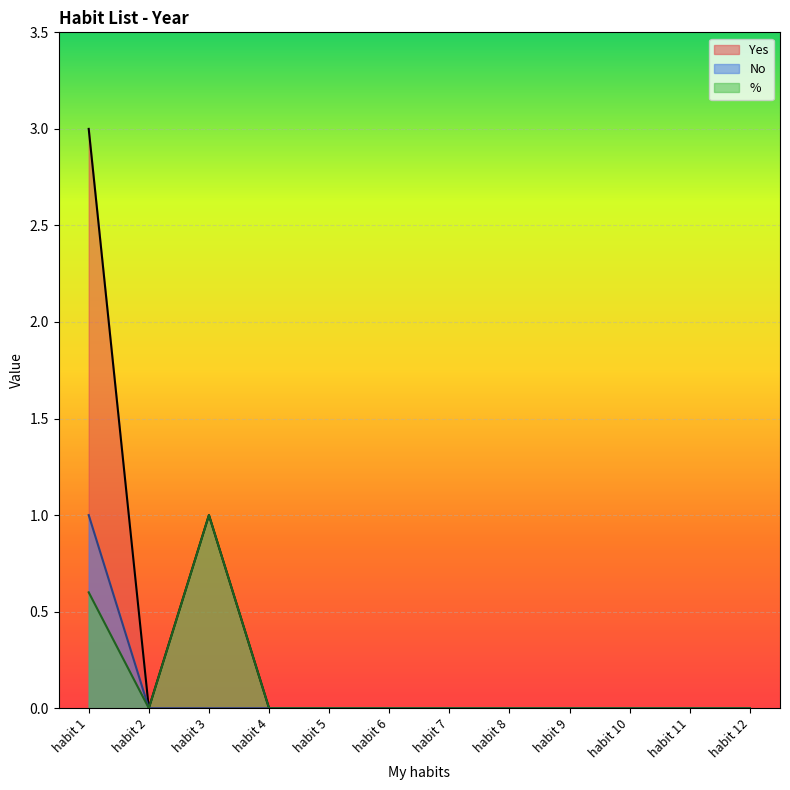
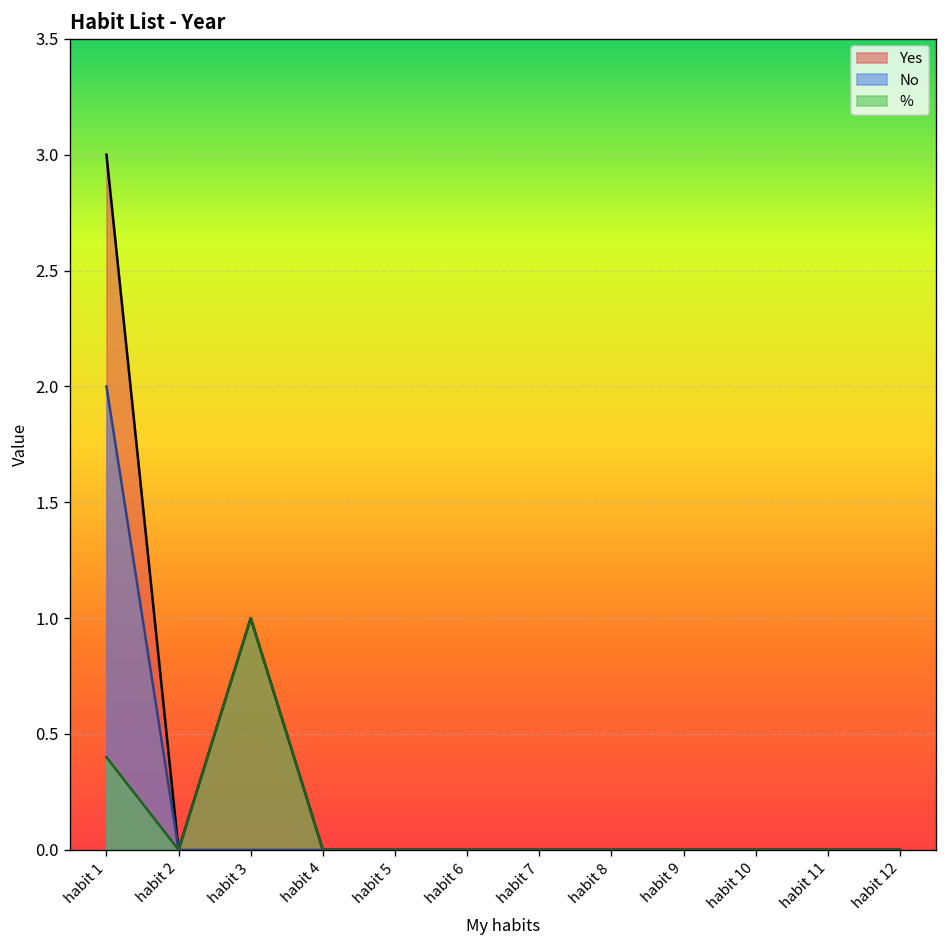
No, habit 1: 1 -> 2
%, habit 1: 0.6 -> 0.4
